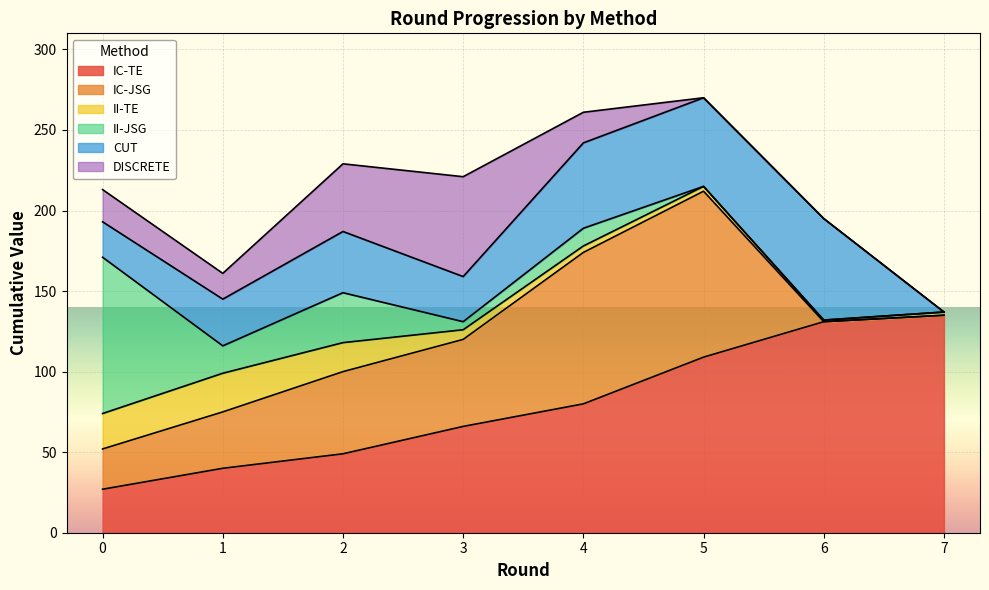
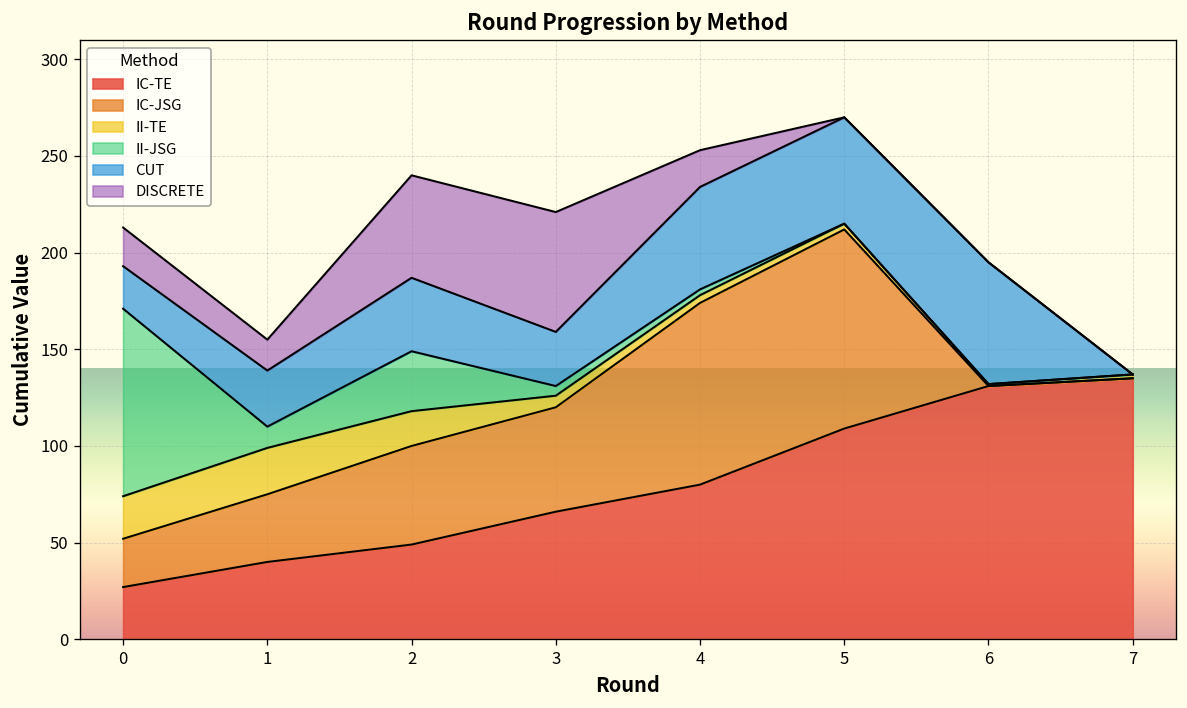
II-JSG, 1: 17 -> 11
DISCRETE, 2: 42 -> 53
II-JSG, 4: 11 -> 3
